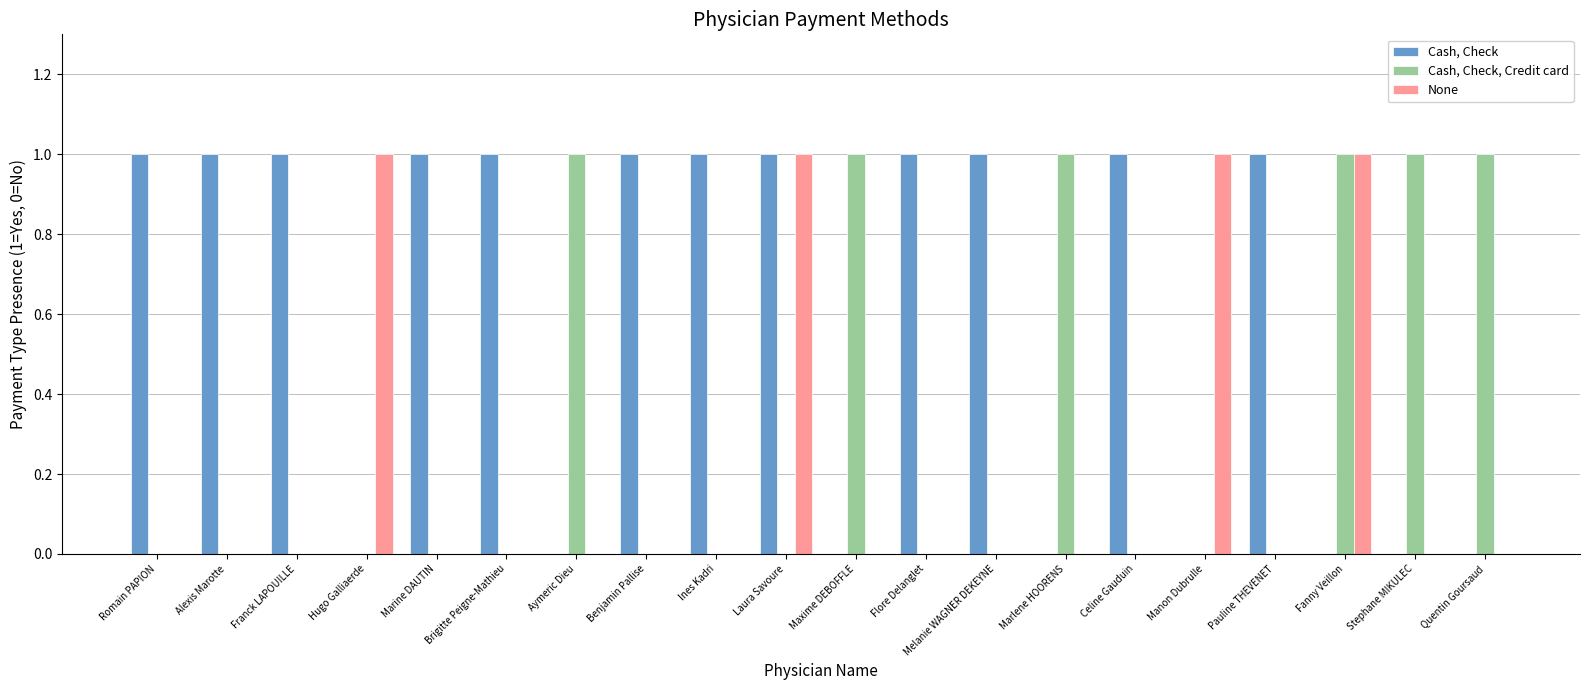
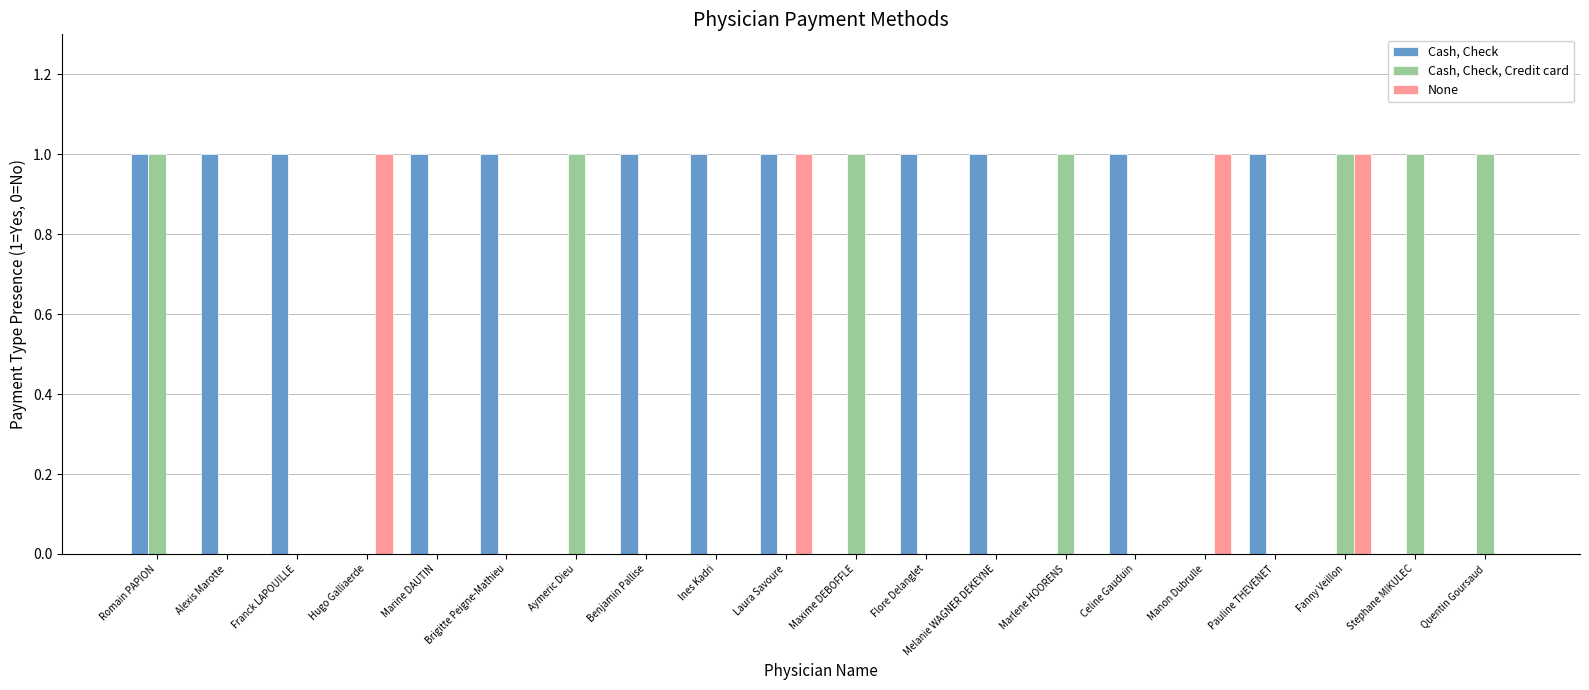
Cash, Check, Credit card, Romain PAPION: 0 -> 1
